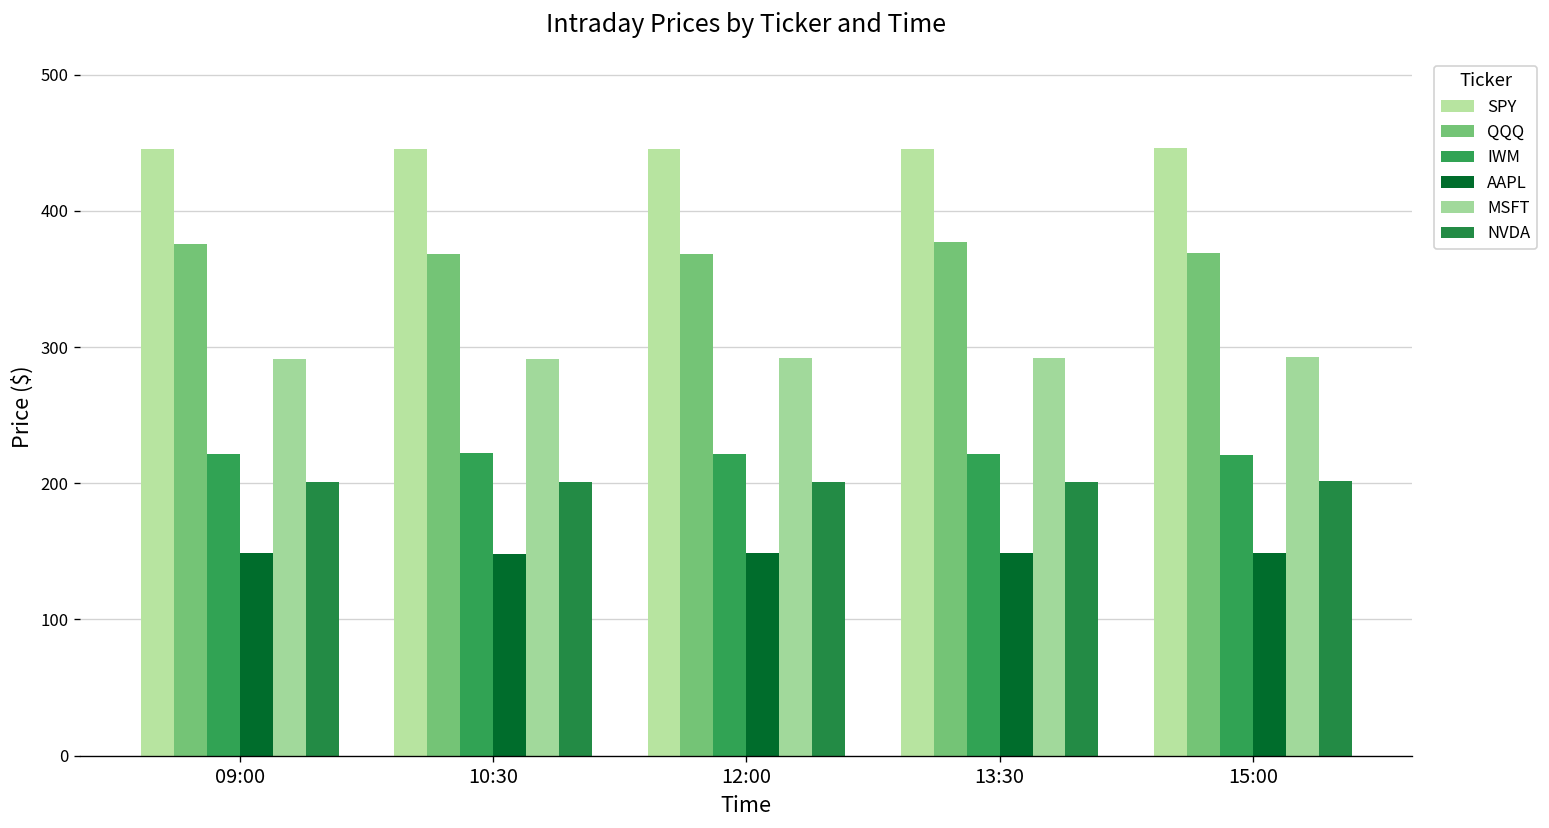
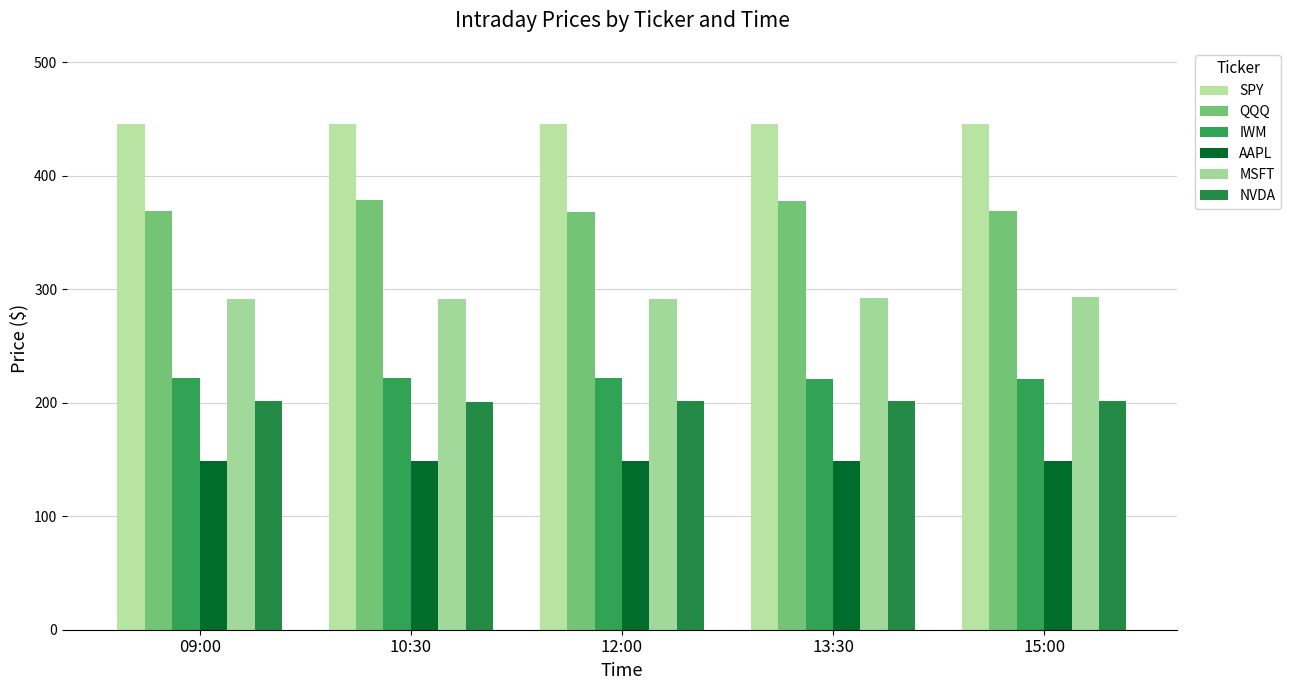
QQQ, 09:00: 376 -> 369
QQQ, 10:30: 368 -> 379
